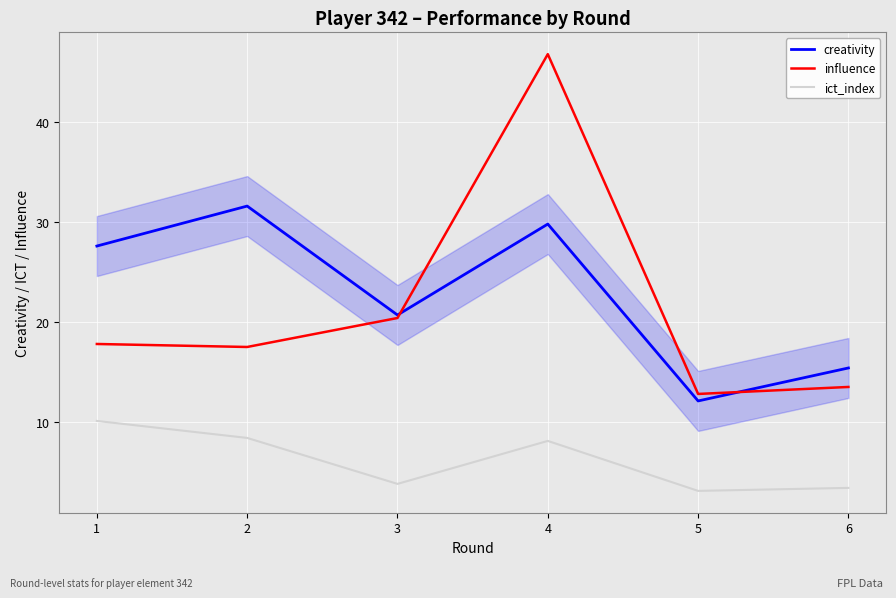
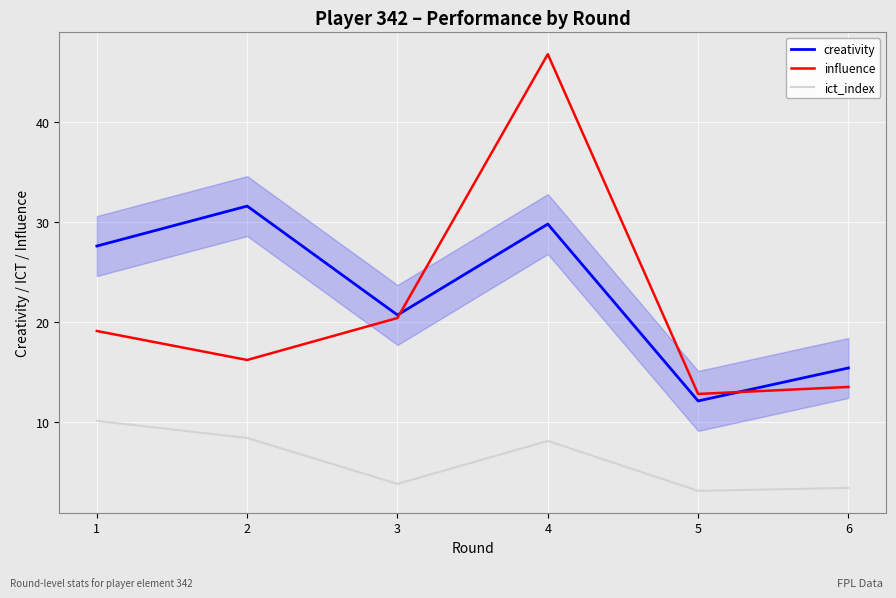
influence, 1: 18 -> 19
influence, 2: 18 -> 16
